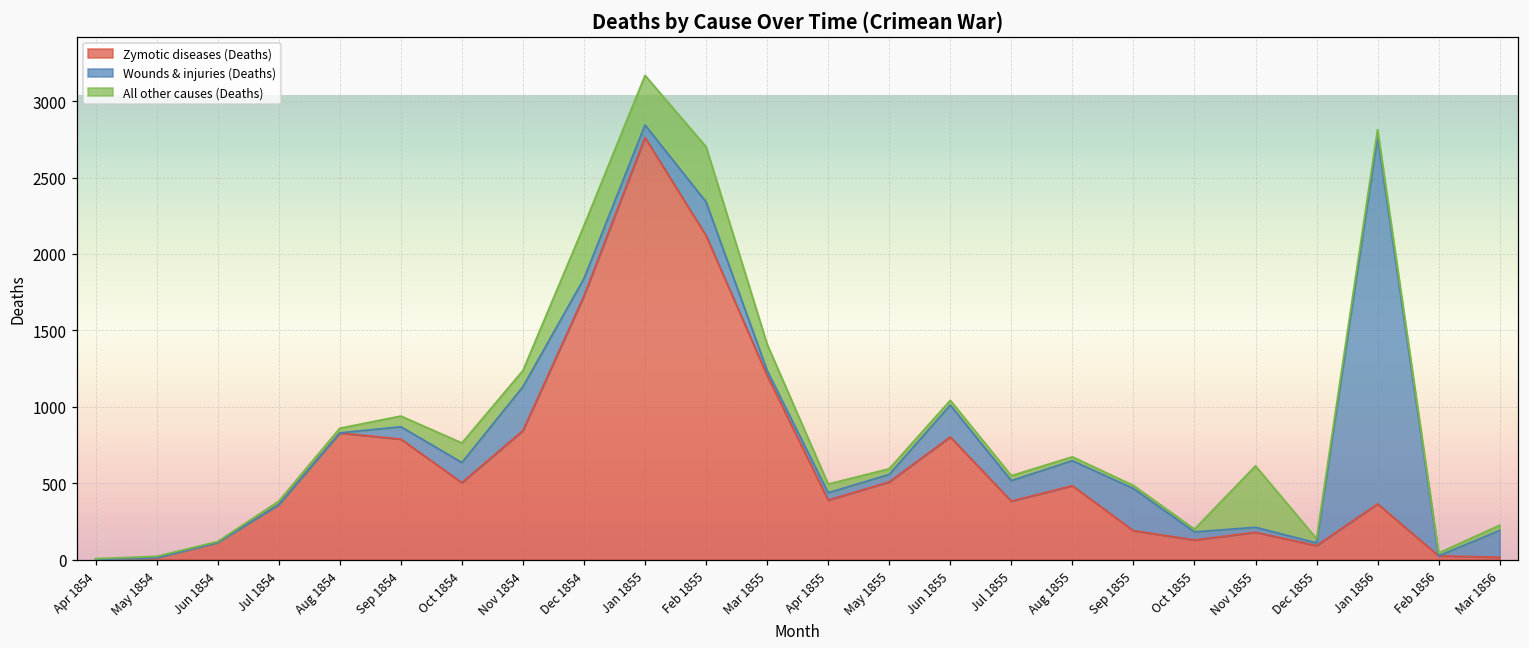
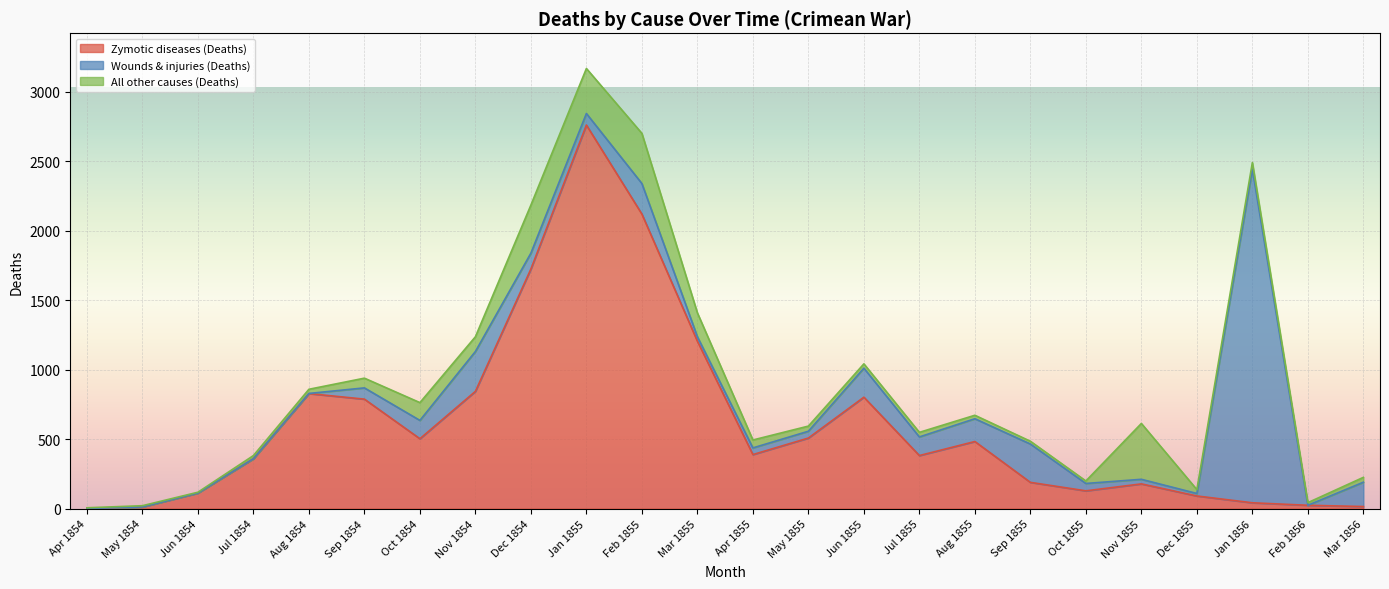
Zymotic diseases (Deaths), Jan 1856: 360 -> 40
